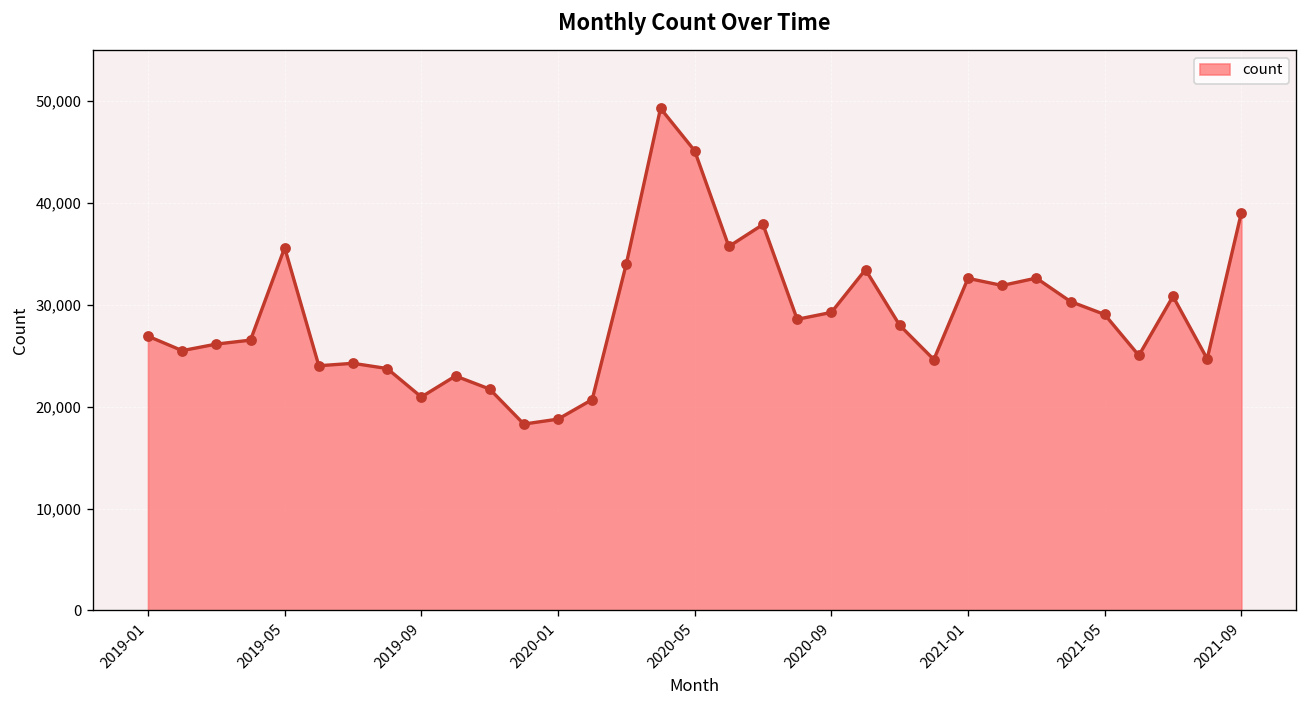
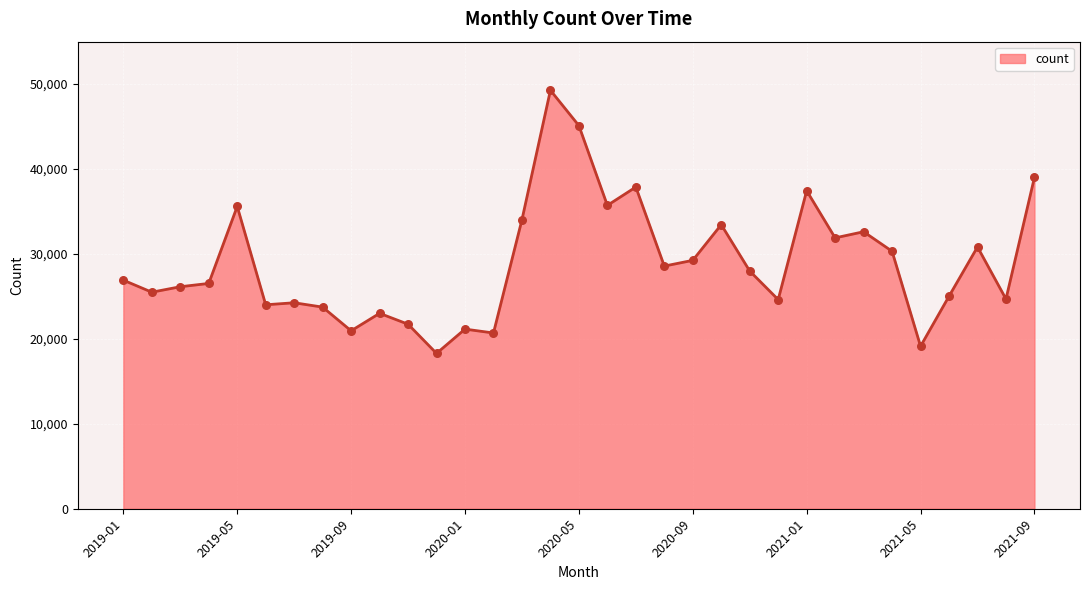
2020-01: 19,000 -> 21,000
2021-01: 33,000 -> 37,000
2021-05: 29,000 -> 19,000
